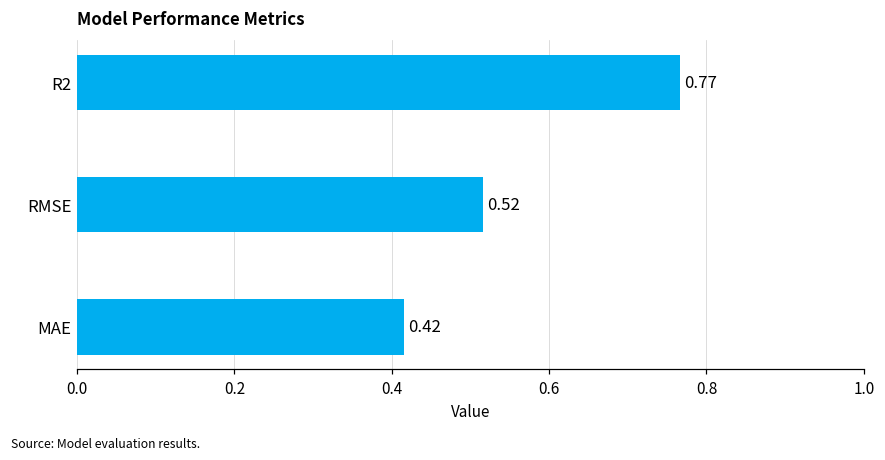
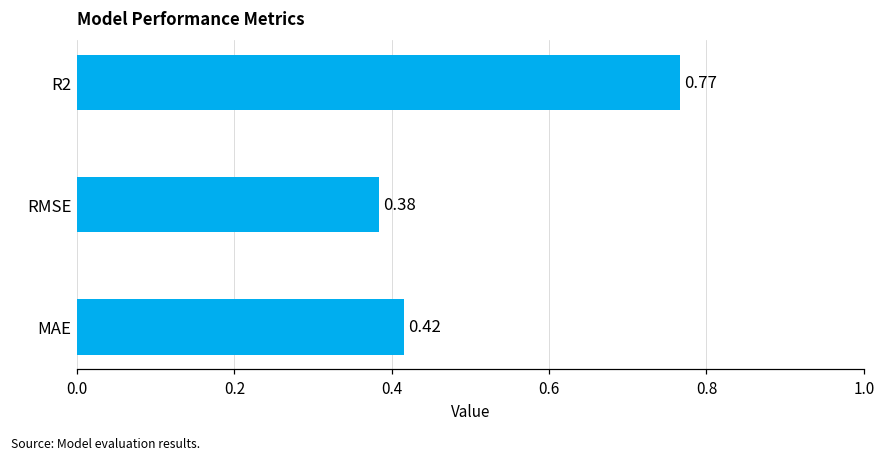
RMSE: 0.52 -> 0.38
